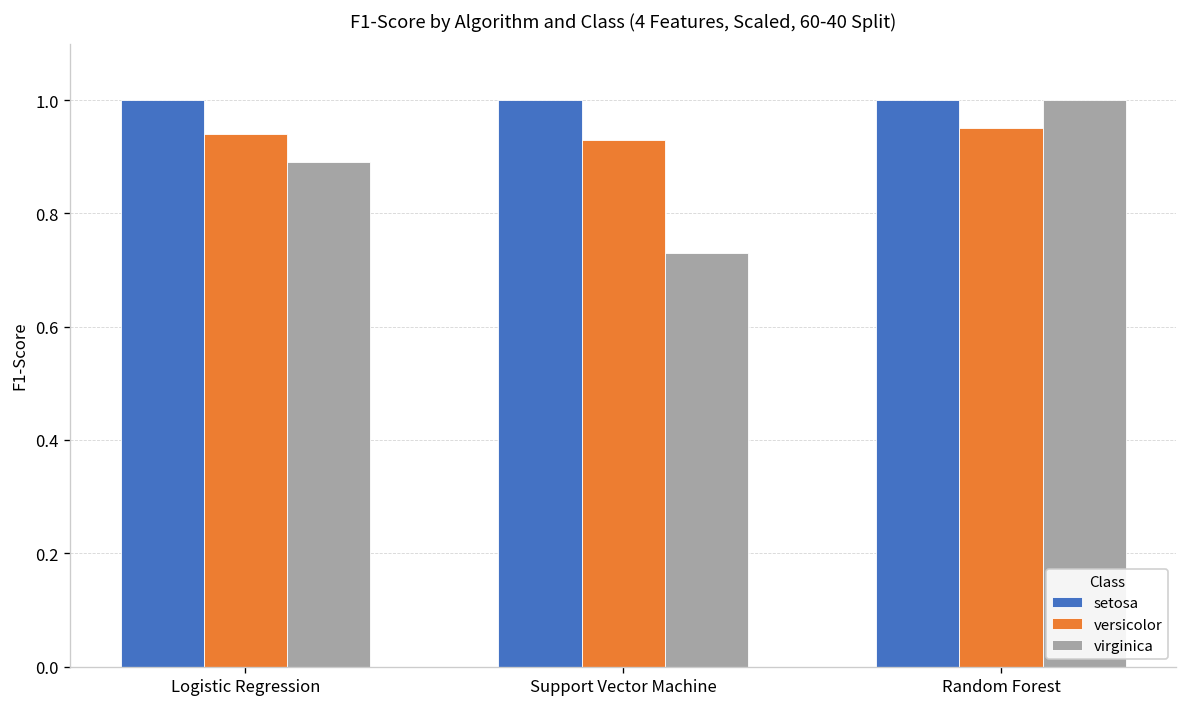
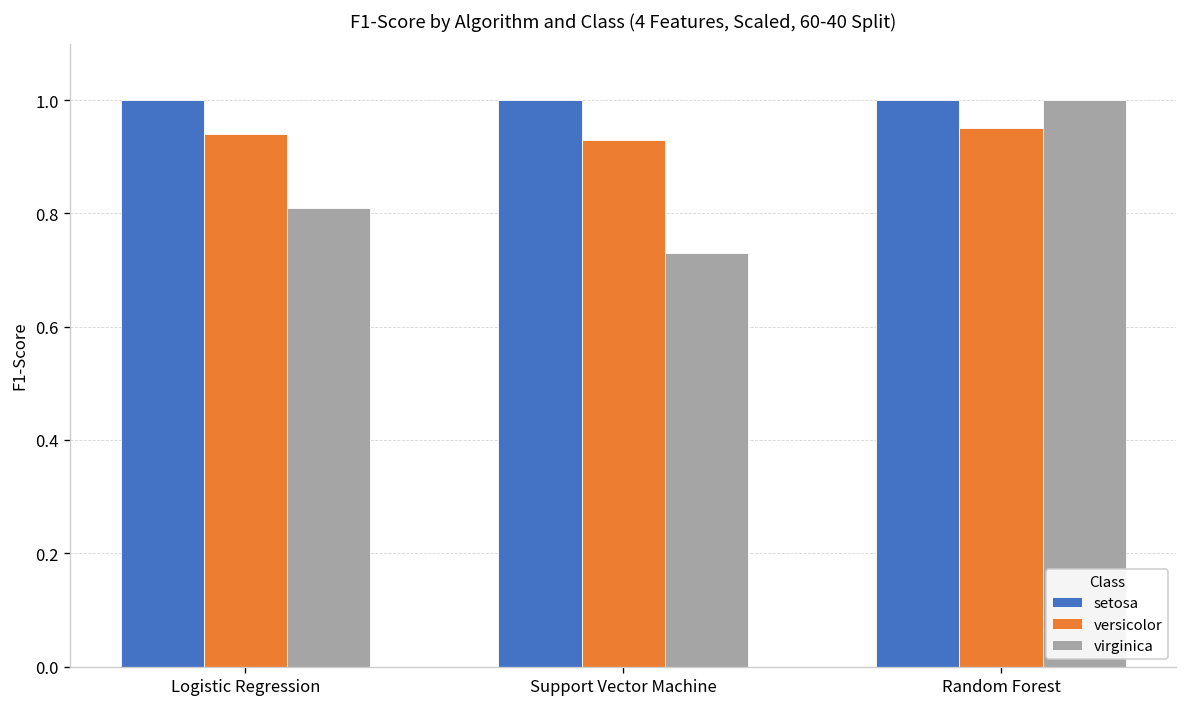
virginica, Logistic Regression: 0.89 -> 0.81
